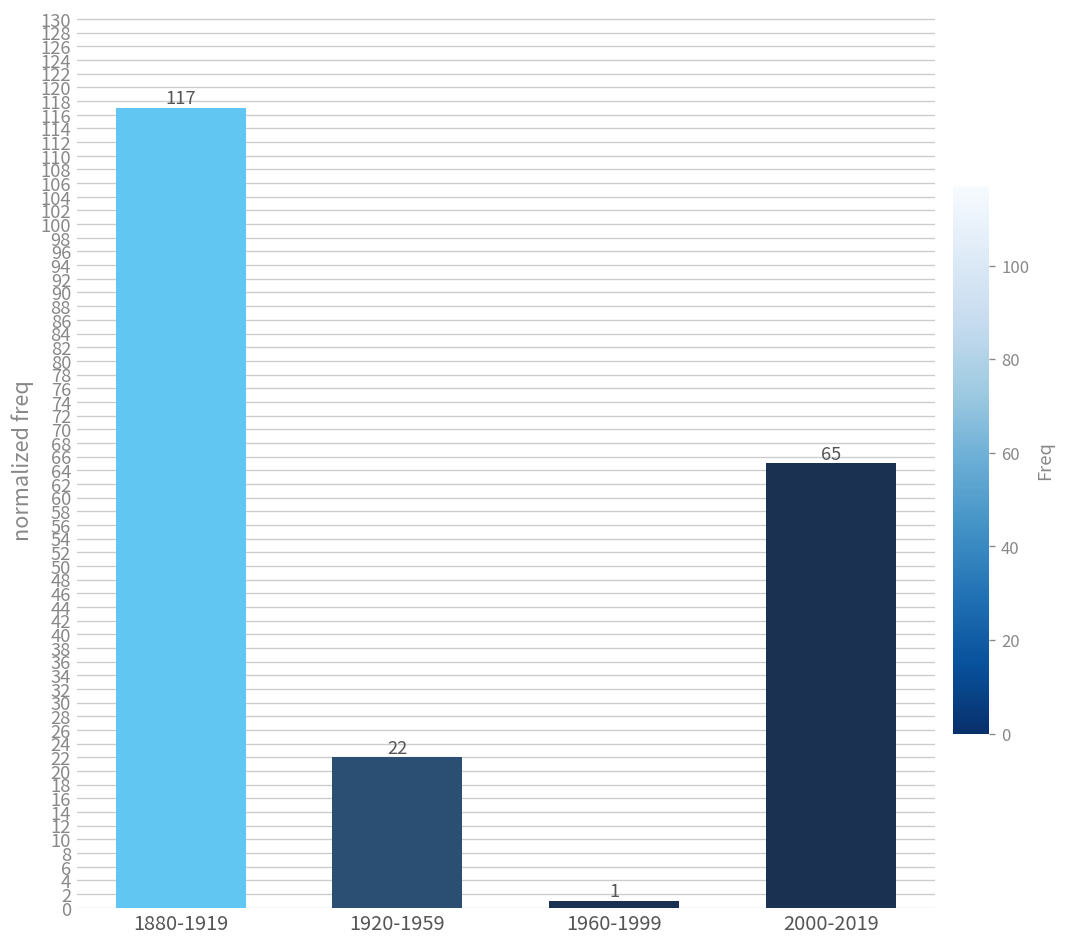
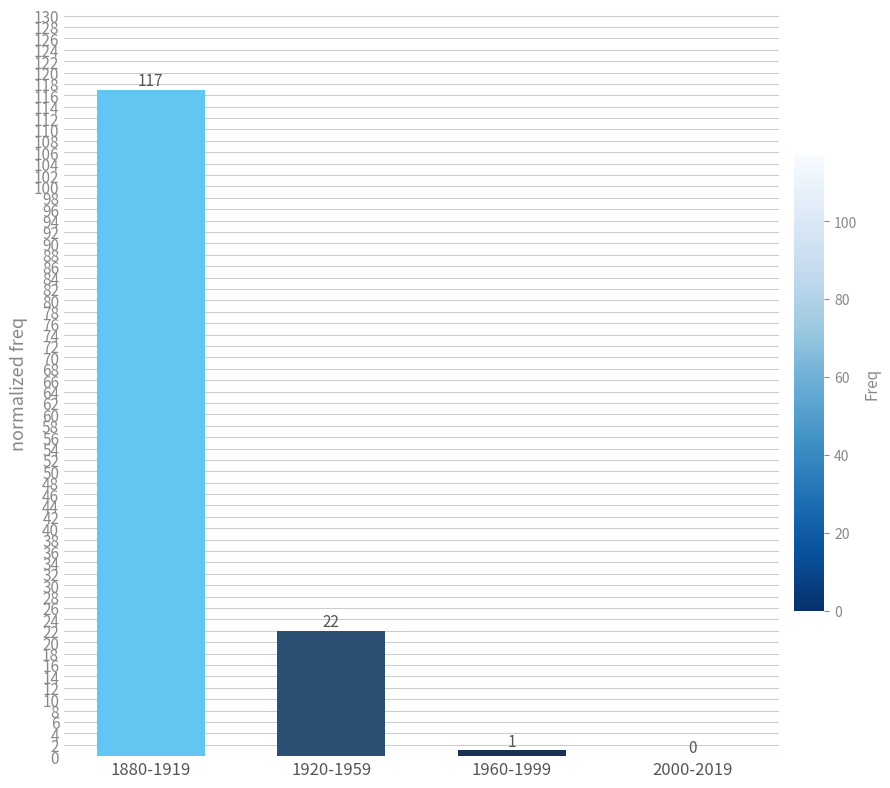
2000-2019: 65 -> 0
